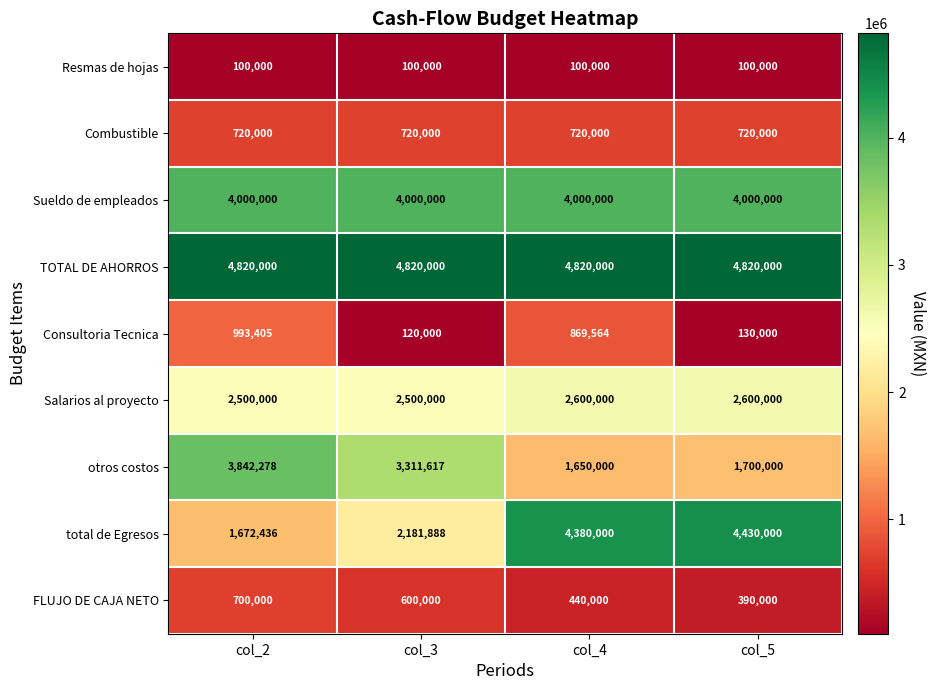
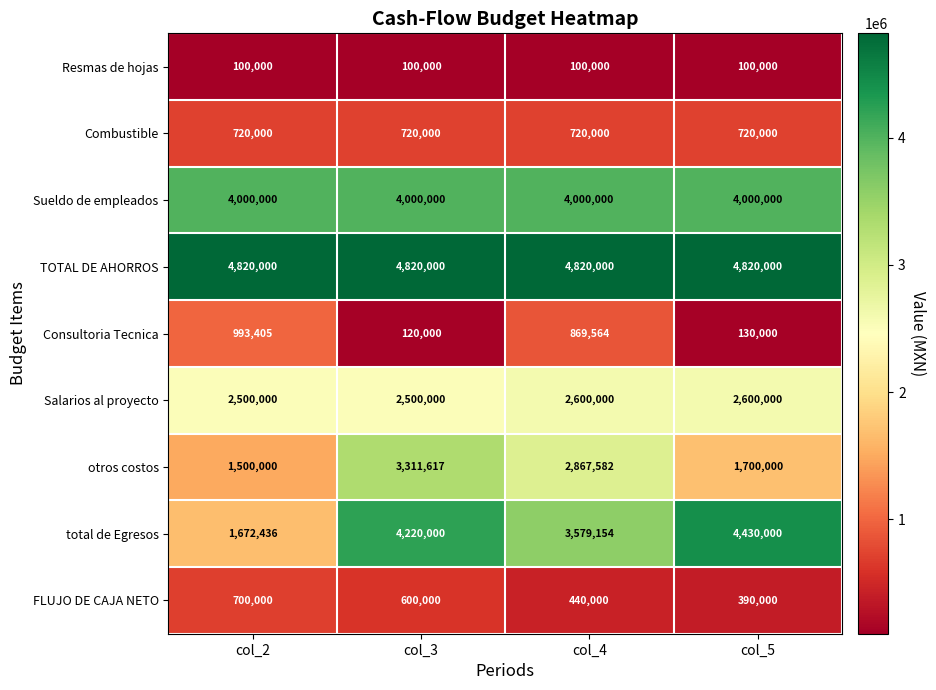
otros costos, col_2: 3,842,278 -> 1,500,000
otros costos, col_4: 1,650,000 -> 2,867,582
total de Egresos, col_3: 2,181,888 -> 4,220,000
total de Egresos, col_4: 4,380,000 -> 3,579,154
